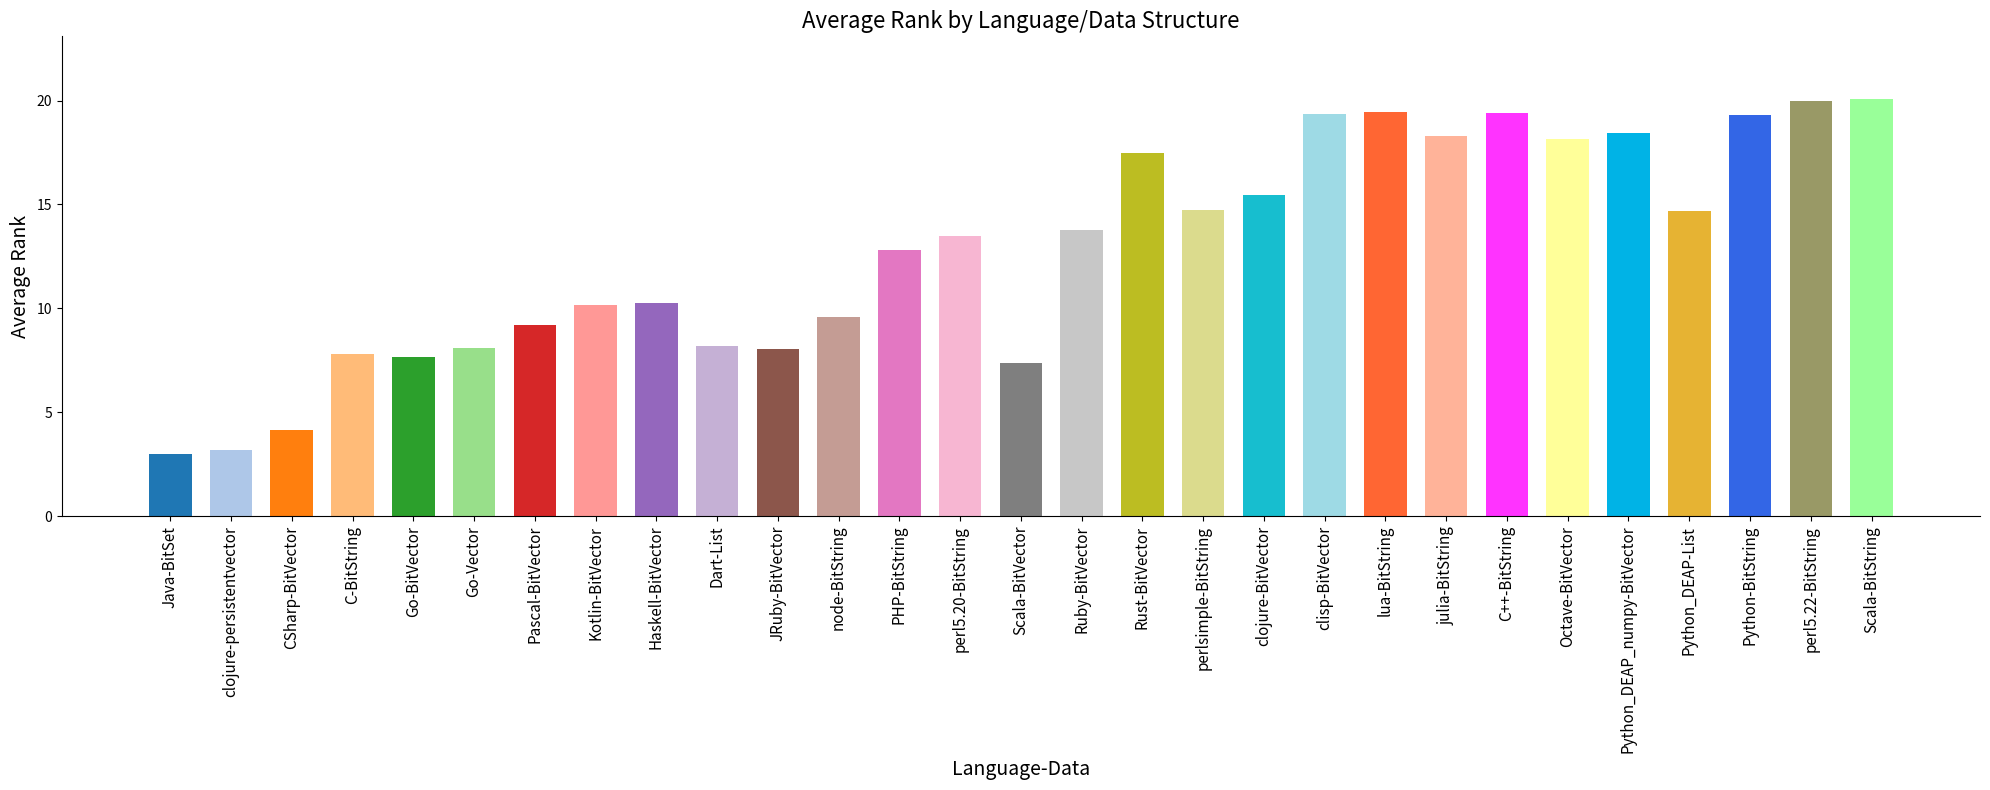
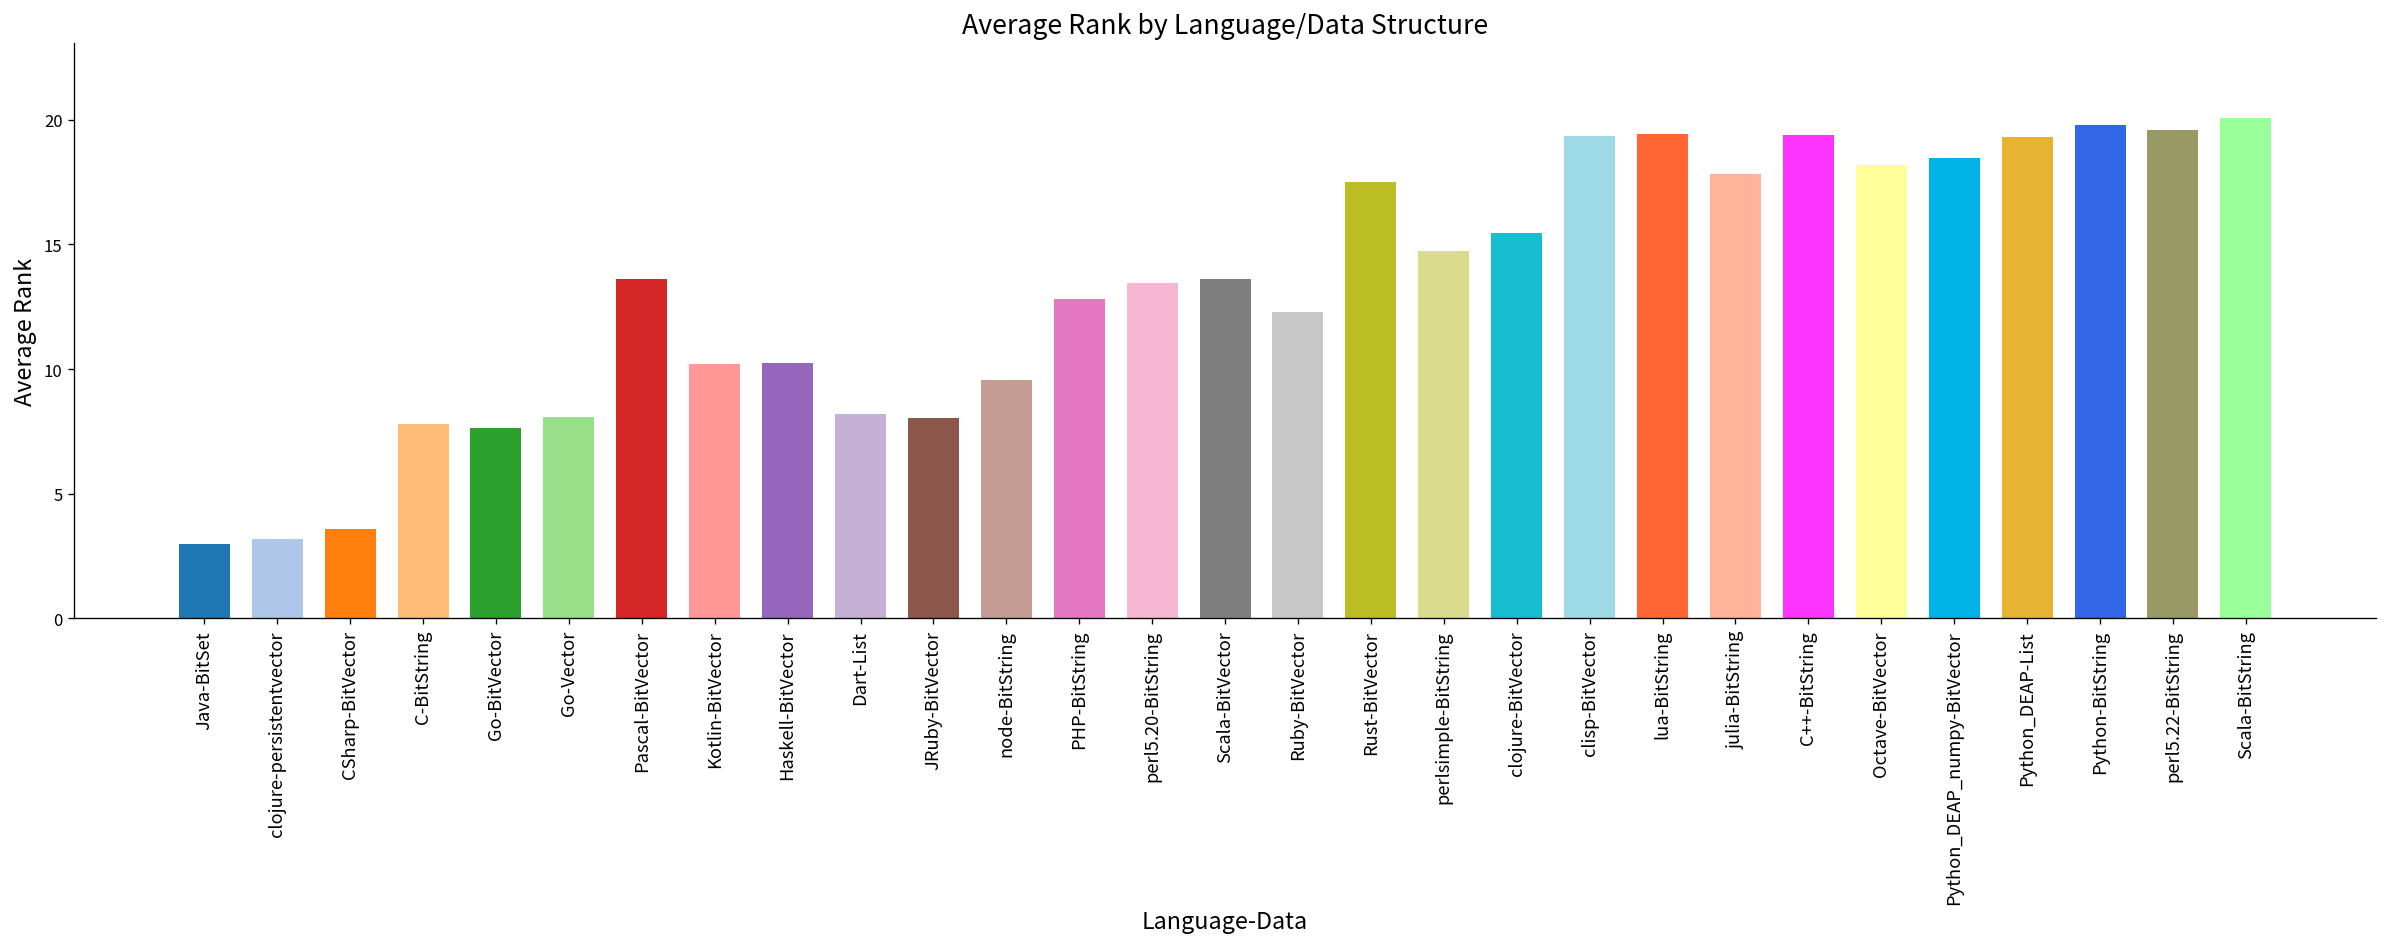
CSharp-BitVector: 4.1 -> 3.6
Pascal-BitVector: 9.2 -> 13.6
Scala-BitVector: 7.4 -> 13.6
Ruby-BitVector: 13.8 -> 12.3
julia-BitString: 18.3 -> 17.8
Python_DEAP-List: 14.7 -> 19.3
Python-BitString: 19.3 -> 19.8
perl5.22-BitString: 20.0 -> 19.6
